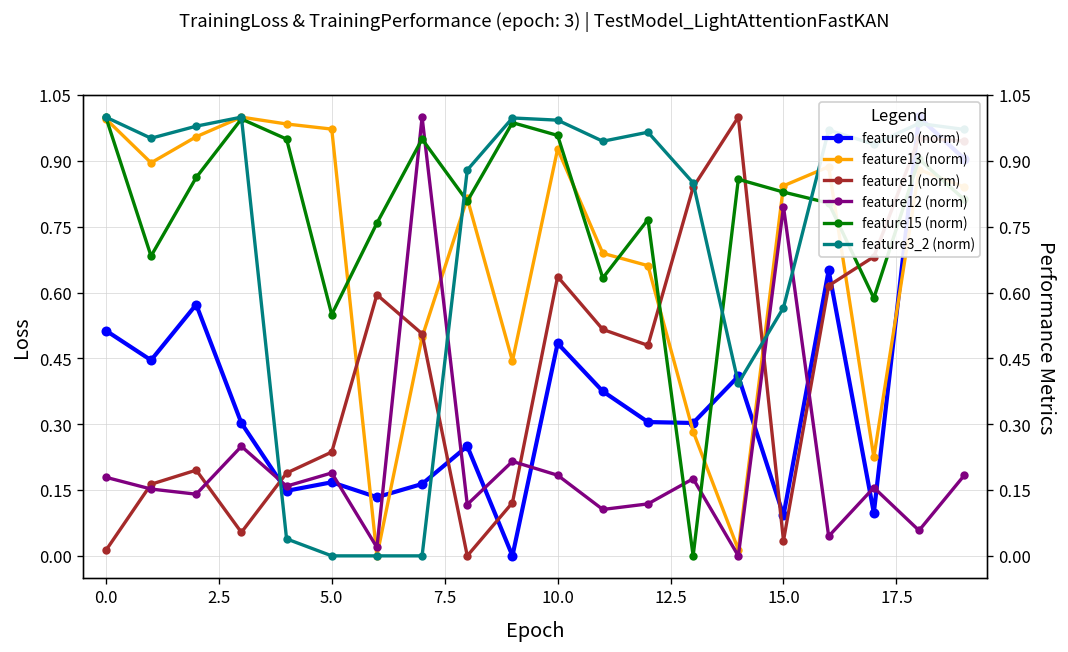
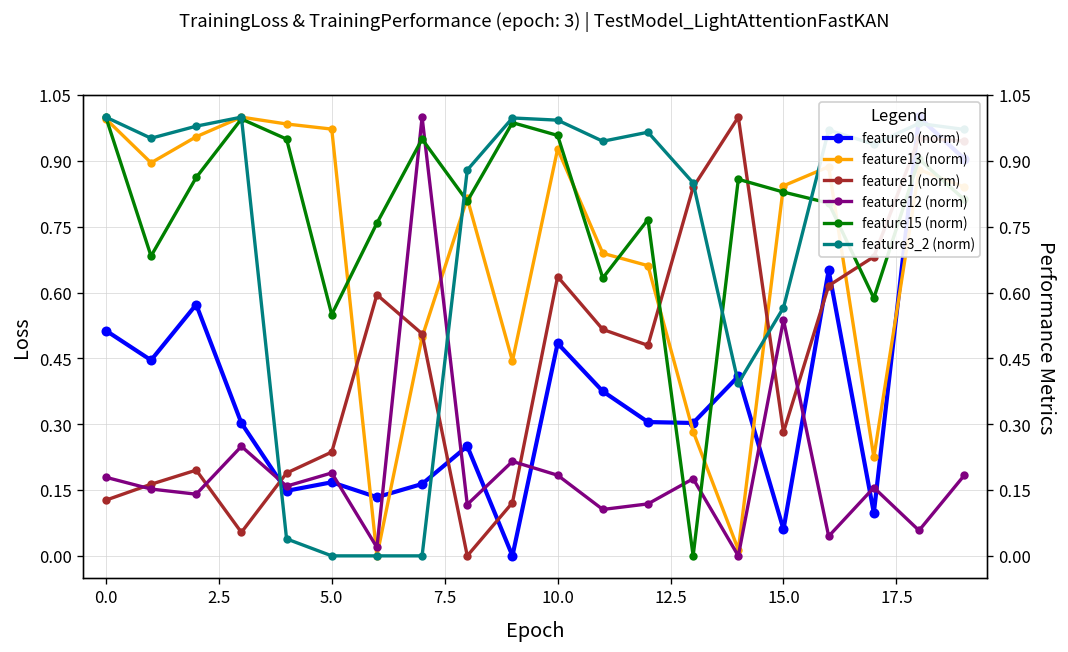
feature0 (norm), 15.0: 0.09 -> 0.06
feature1 (norm), 0.0: 0.01 -> 0.13
feature1 (norm), 15.0: 0.03 -> 0.28
feature12 (norm), 15.0: 0.80 -> 0.54
